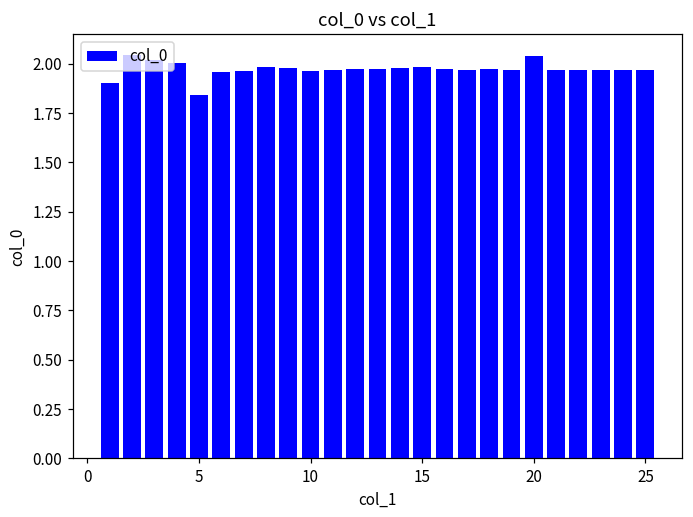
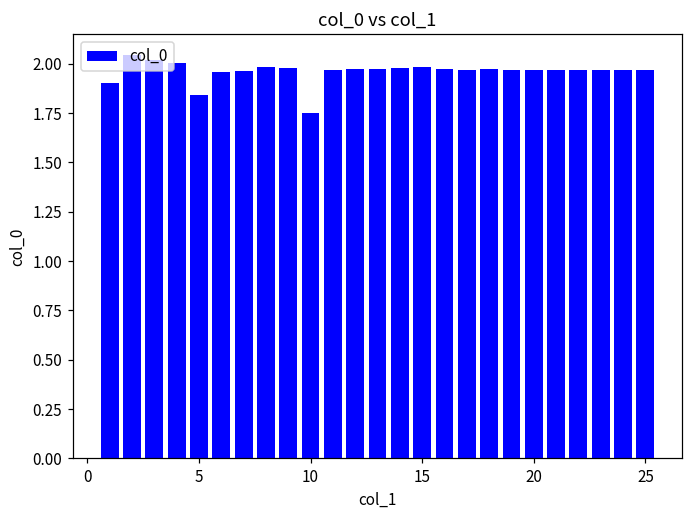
10: 1.96 -> 1.75
20: 2.04 -> 1.97
